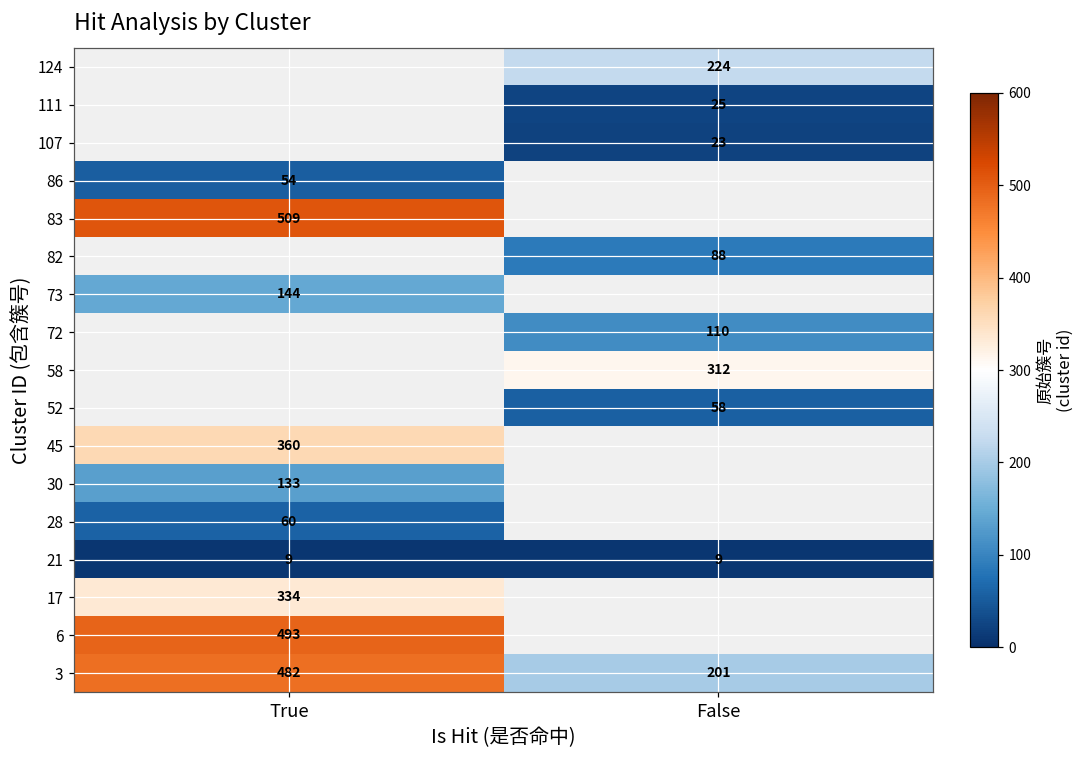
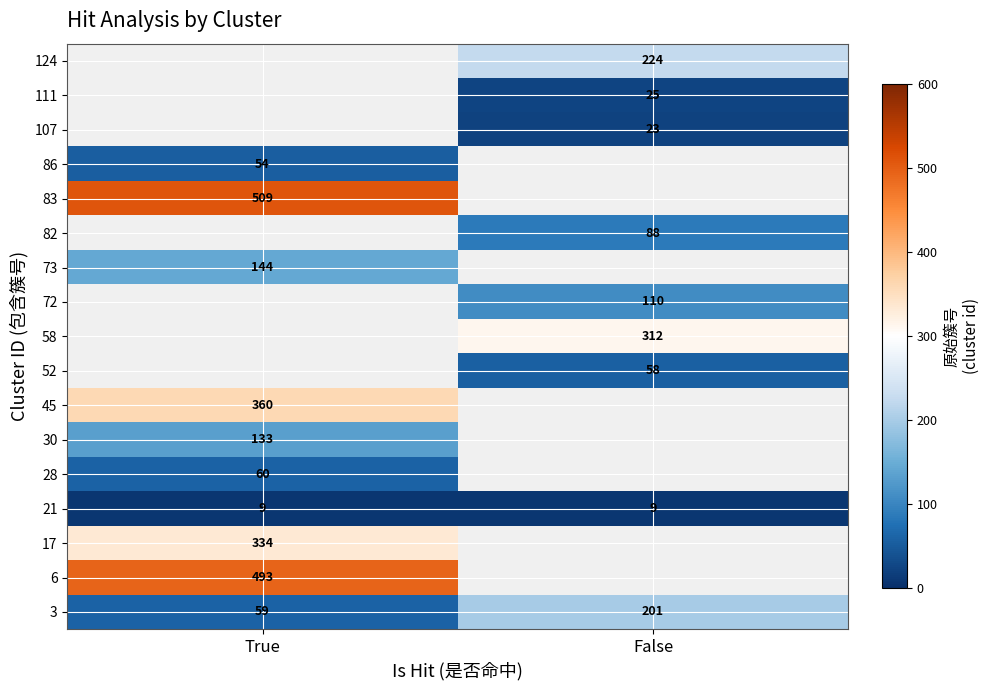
3, True: 482 -> 59
